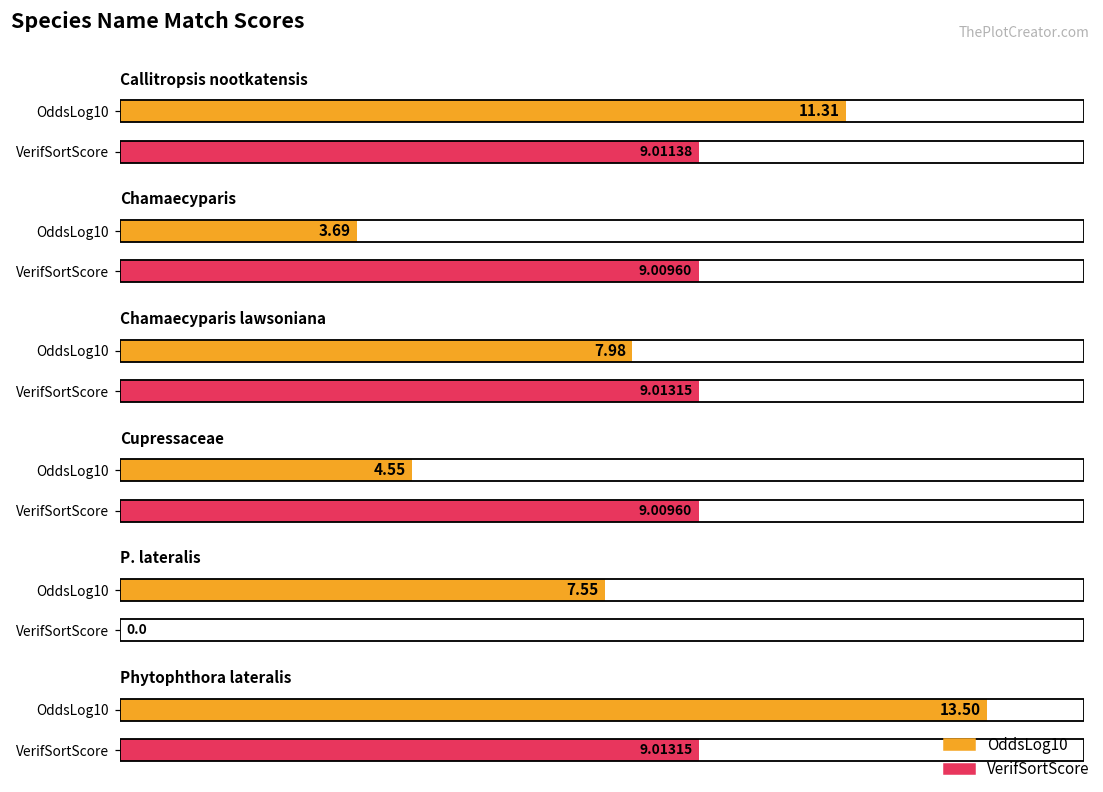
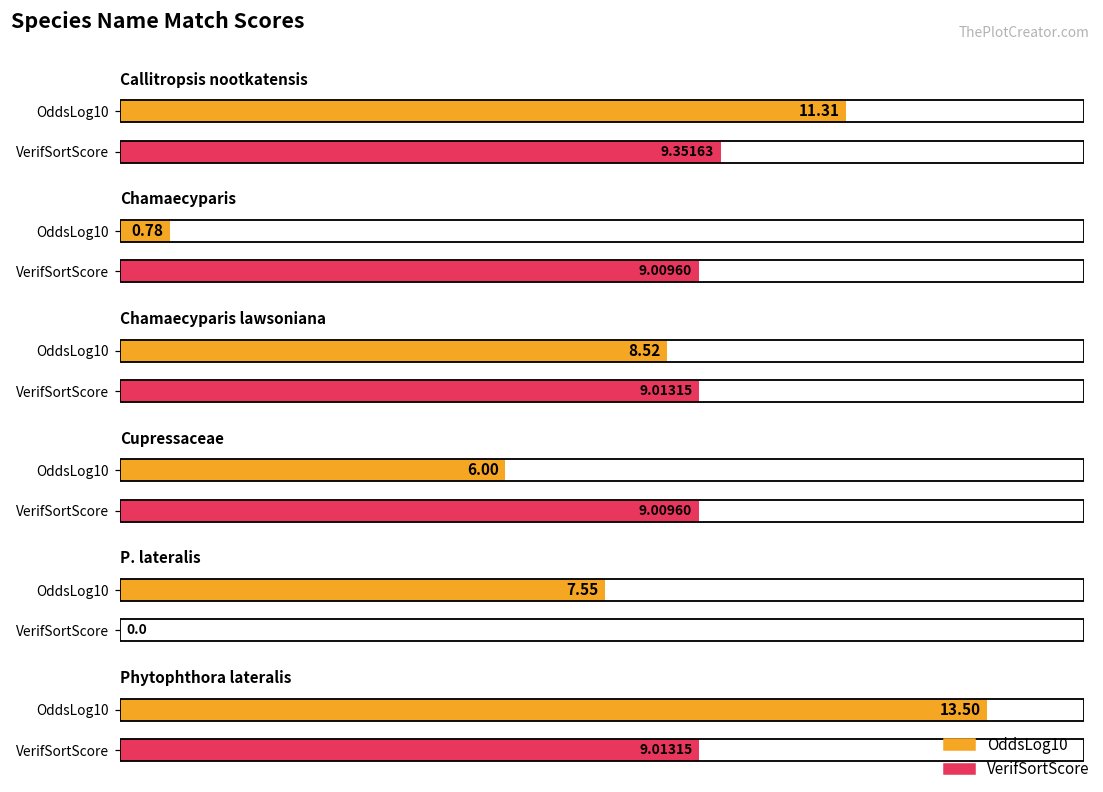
Callitropsis nootkatensis, VerifSortScore: 9.01138 -> 9.35163
Chamaecyparis, OddsLog10: 3.69 -> 0.78
Chamaecyparis lawsoniana, OddsLog10: 7.98 -> 8.52
Cupressaceae, OddsLog10: 4.55 -> 6.00
